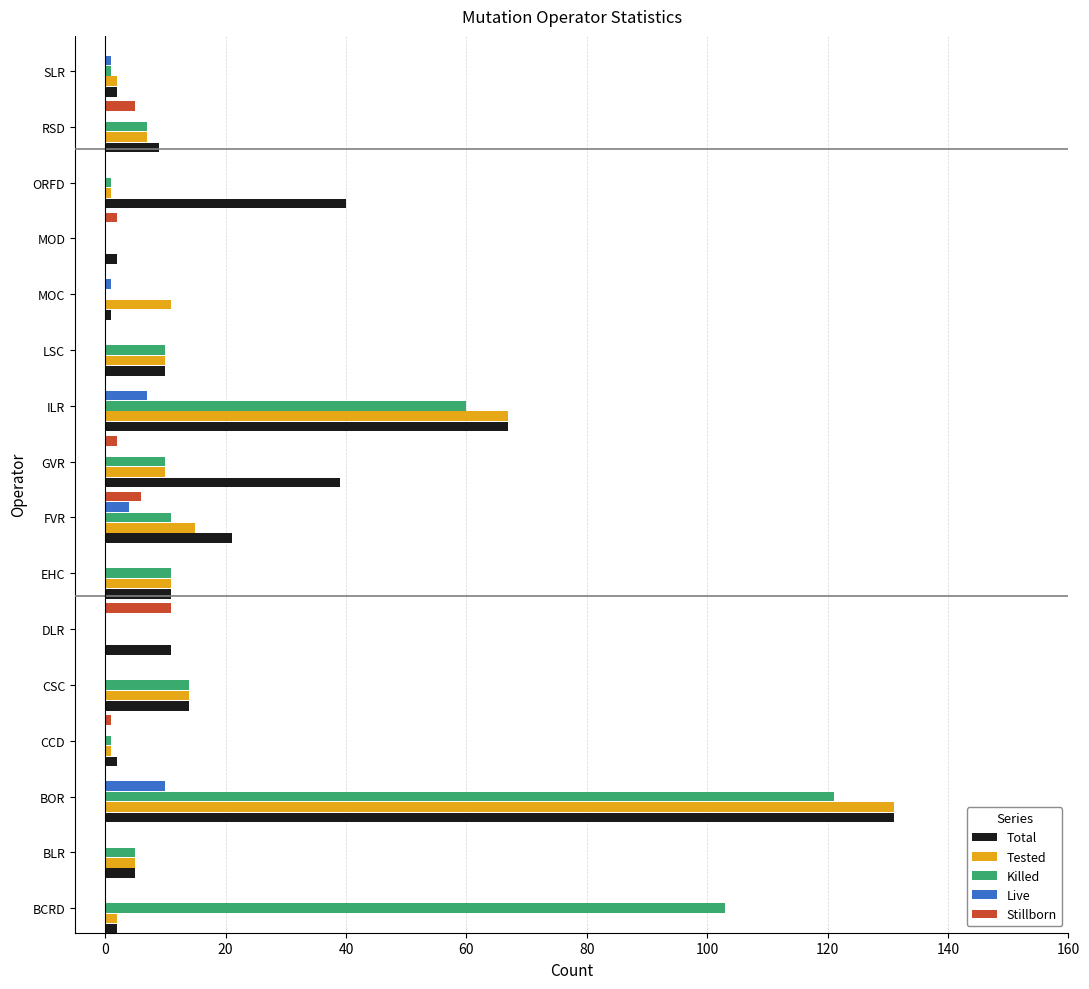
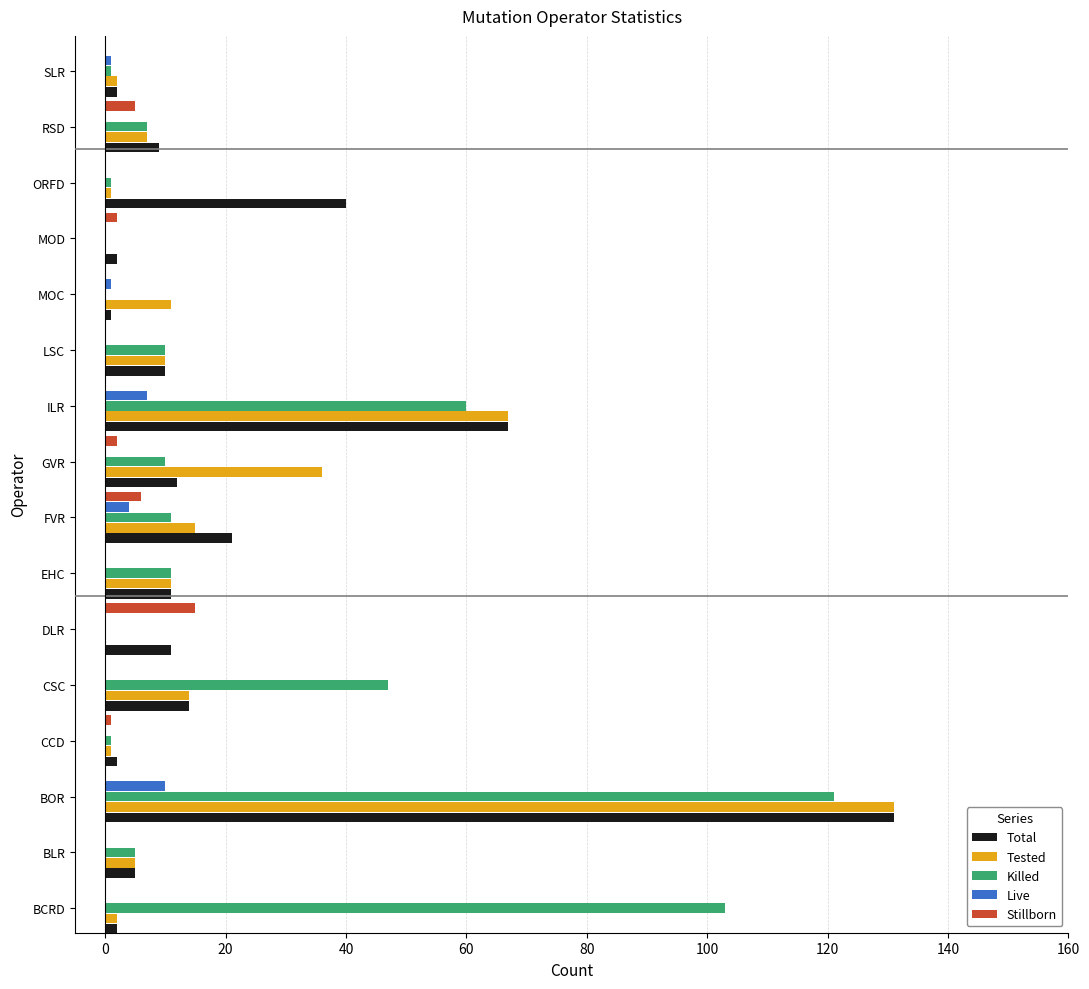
Tested, GVR: 10 -> 36
Total, GVR: 39 -> 12
Stillborn, DLR: 11 -> 15
Killed, CSC: 14 -> 47
